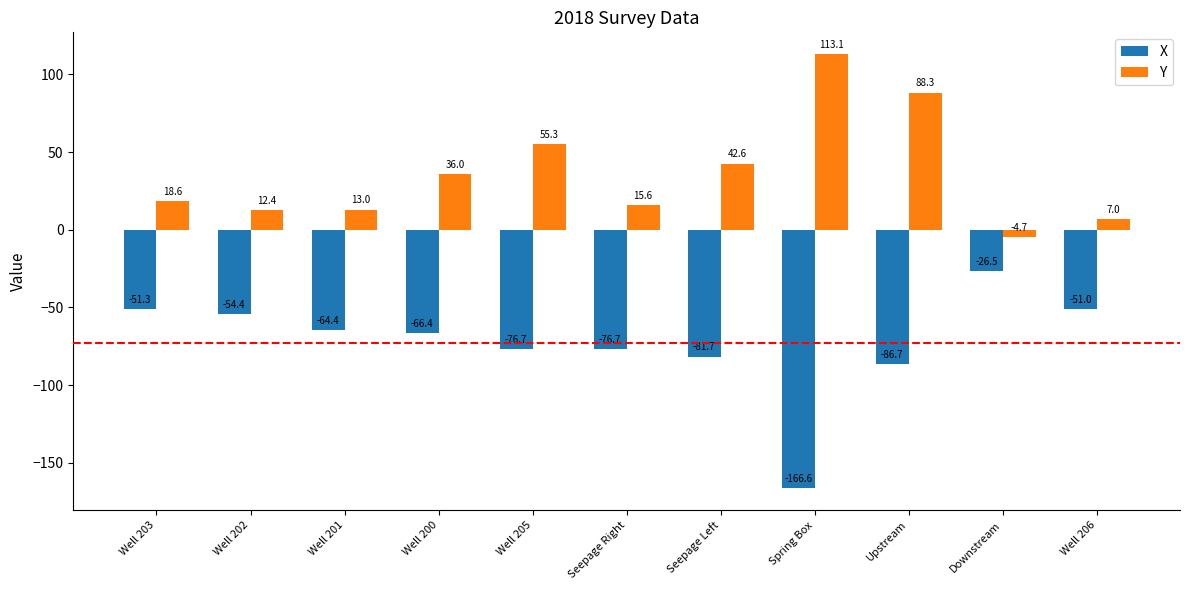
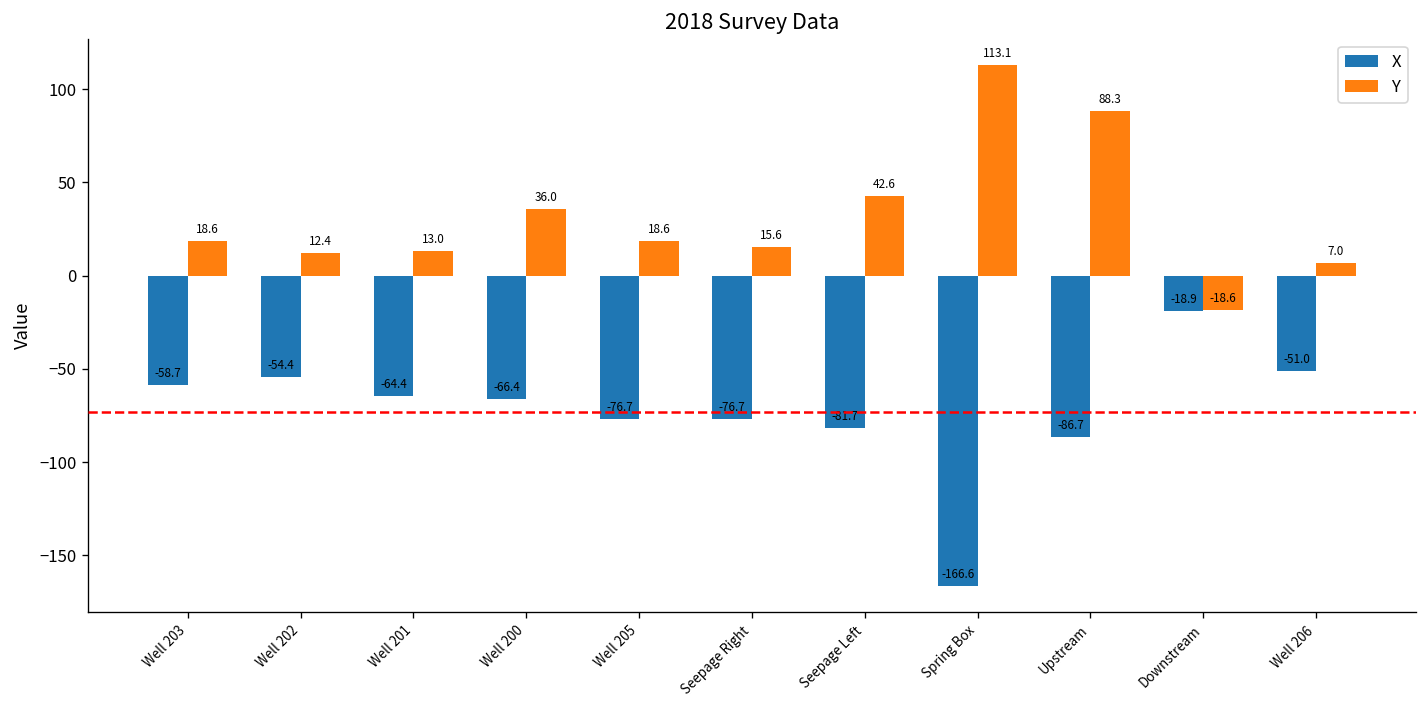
X, Well 203: -51.3 -> -58.7
Y, Well 205: 55.3 -> 18.6
X, Downstream: -26.5 -> -18.9
Y, Downstream: -4.7 -> -18.6
